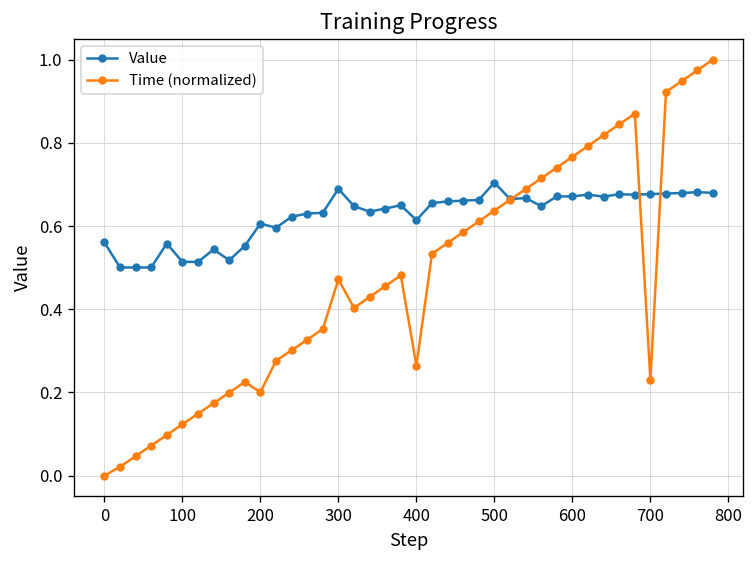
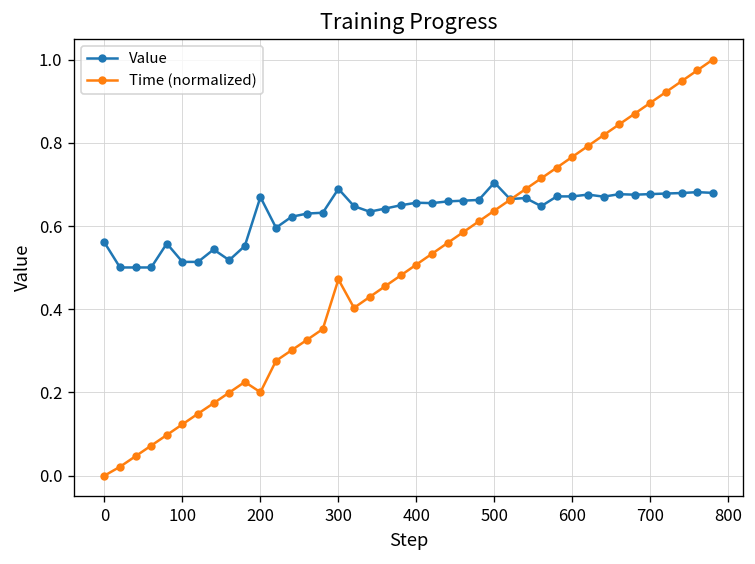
Value, 200: 0.61 -> 0.67
Value, 400: 0.61 -> 0.66
Time (normalized), 400: 0.26 -> 0.51
Time (normalized), 700: 0.23 -> 0.90
